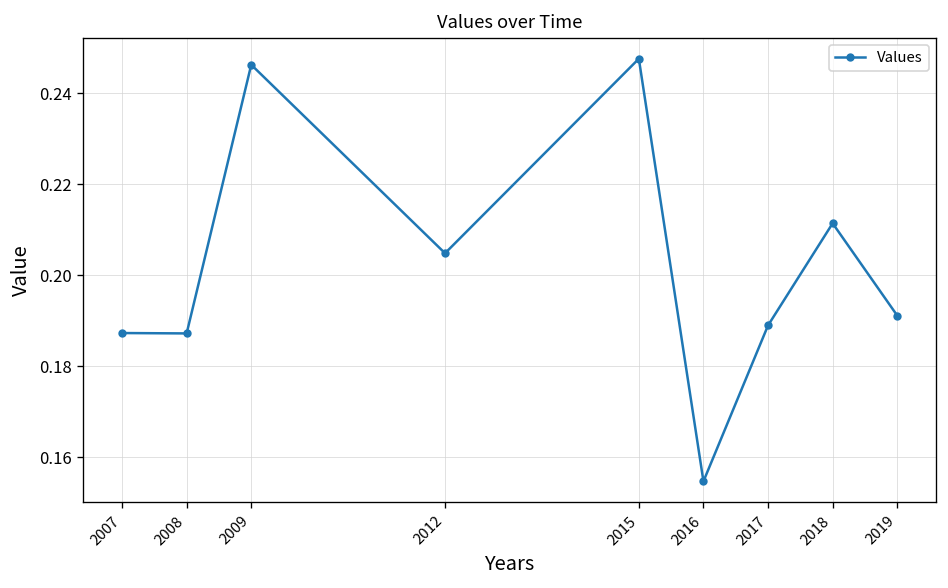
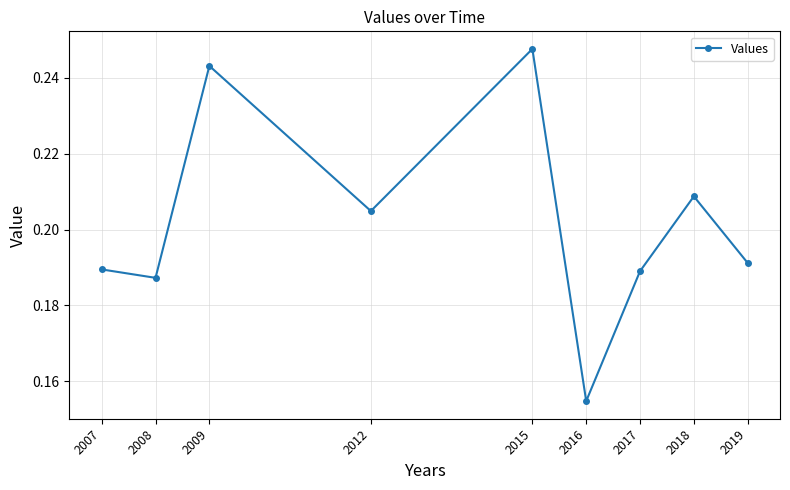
2007: 0.187 -> 0.189
2009: 0.246 -> 0.243
2018: 0.211 -> 0.209
